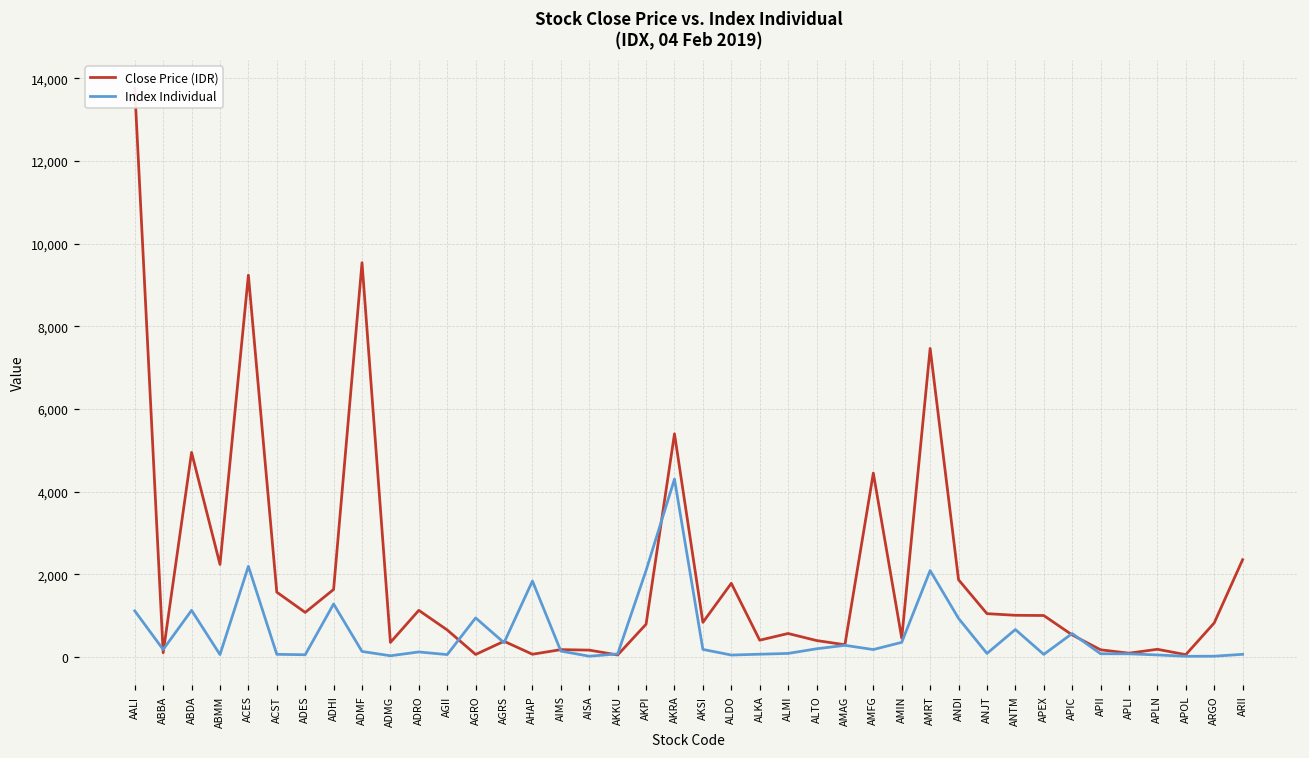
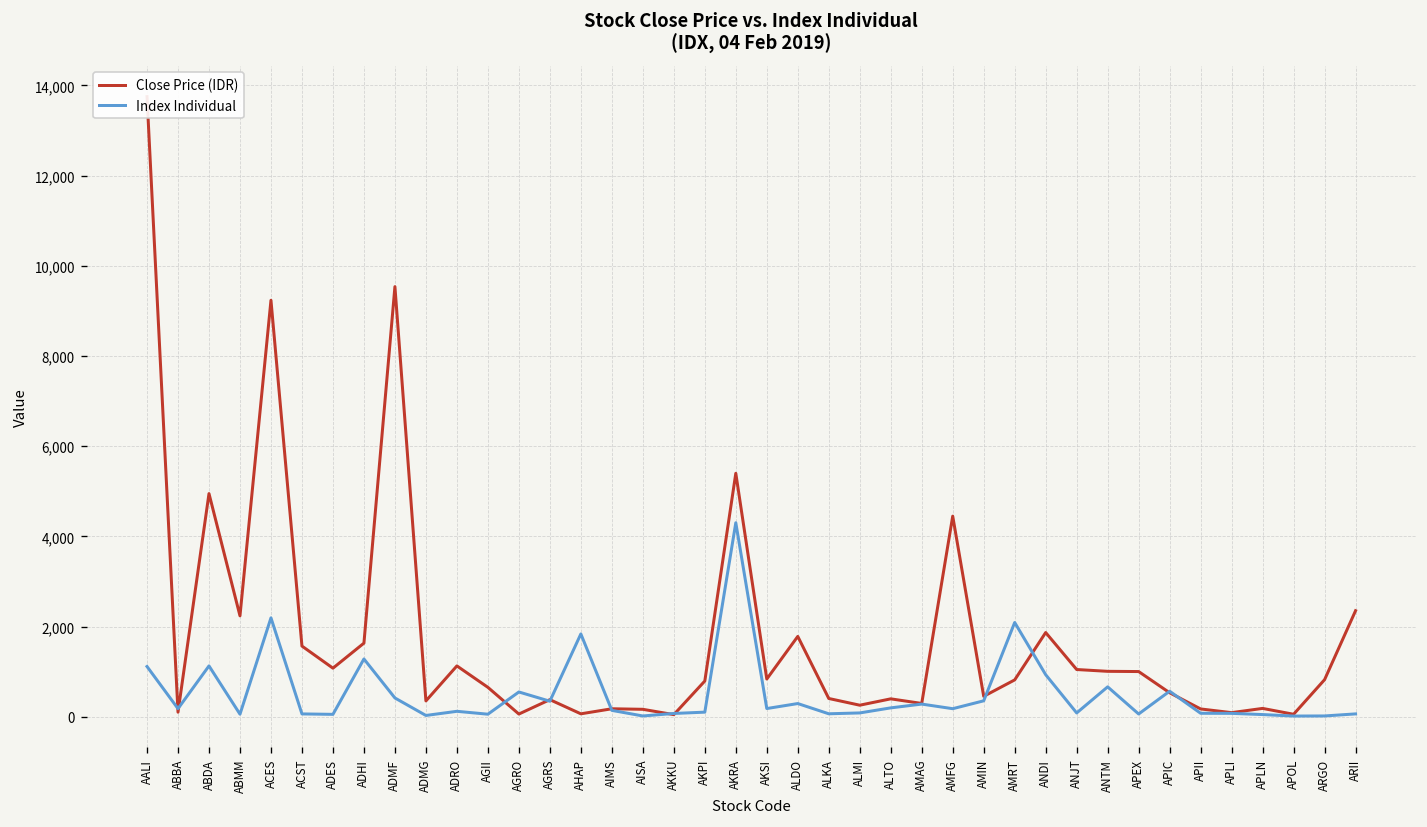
Index Individual, ADMF: 100 -> 400
Index Individual, AGRO: 900 -> 600
Index Individual, AKPI: 2,100 -> 100
Index Individual, ALDO: 0 -> 300
Close Price (IDR), ALMI: 600 -> 300
Close Price (IDR), AMRT: 7,500 -> 800
